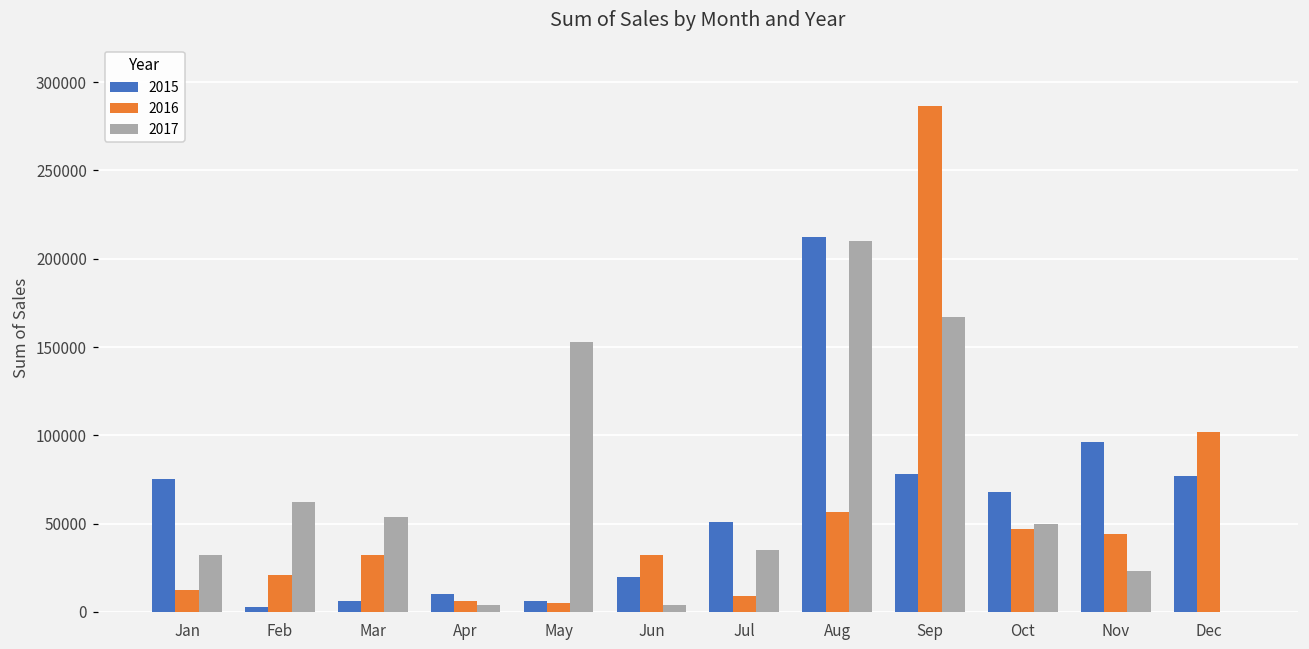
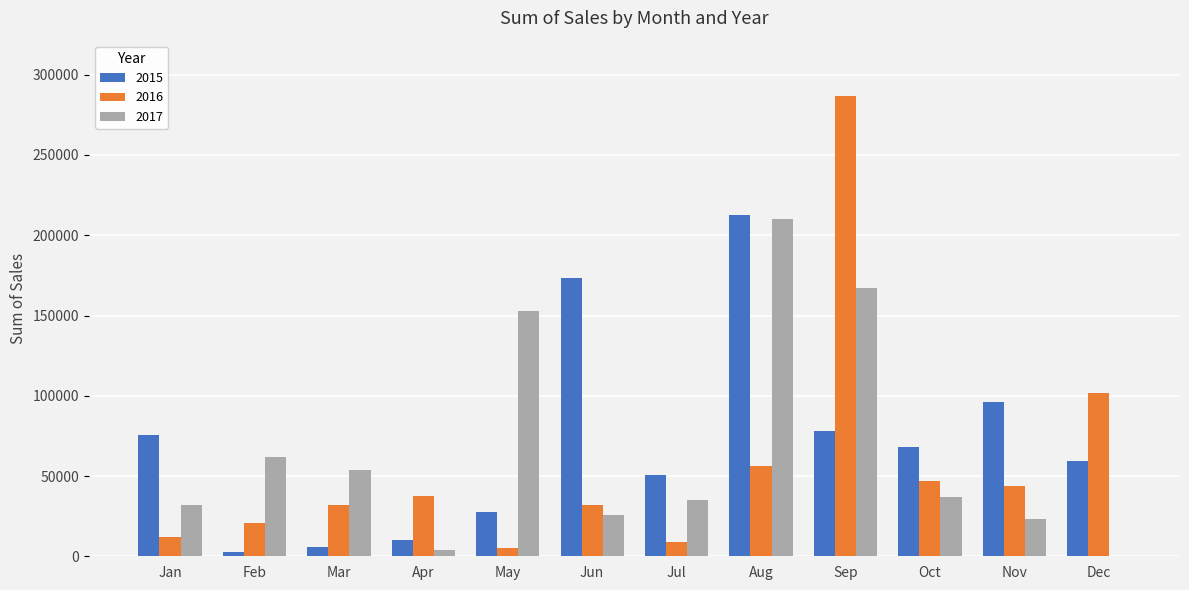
2016, Apr: 6000 -> 38000
2015, May: 6000 -> 27000
2015, Jun: 20000 -> 173000
2017, Jun: 4000 -> 25000
2017, Oct: 50000 -> 37000
2015, Dec: 77000 -> 60000
